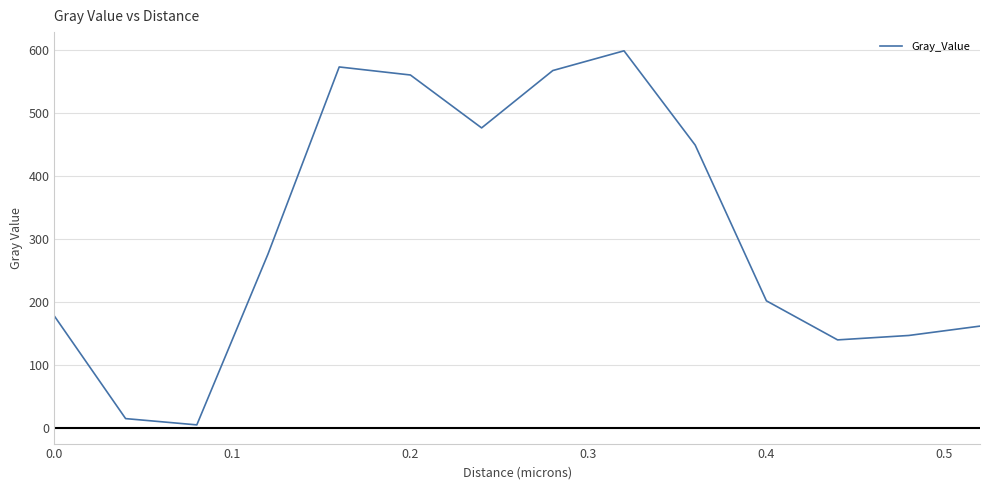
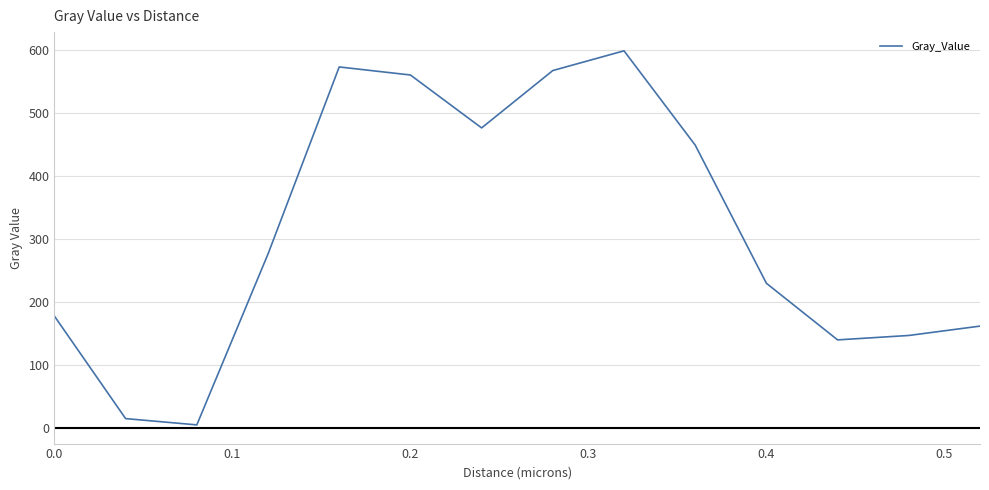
0.4: 200 -> 230
